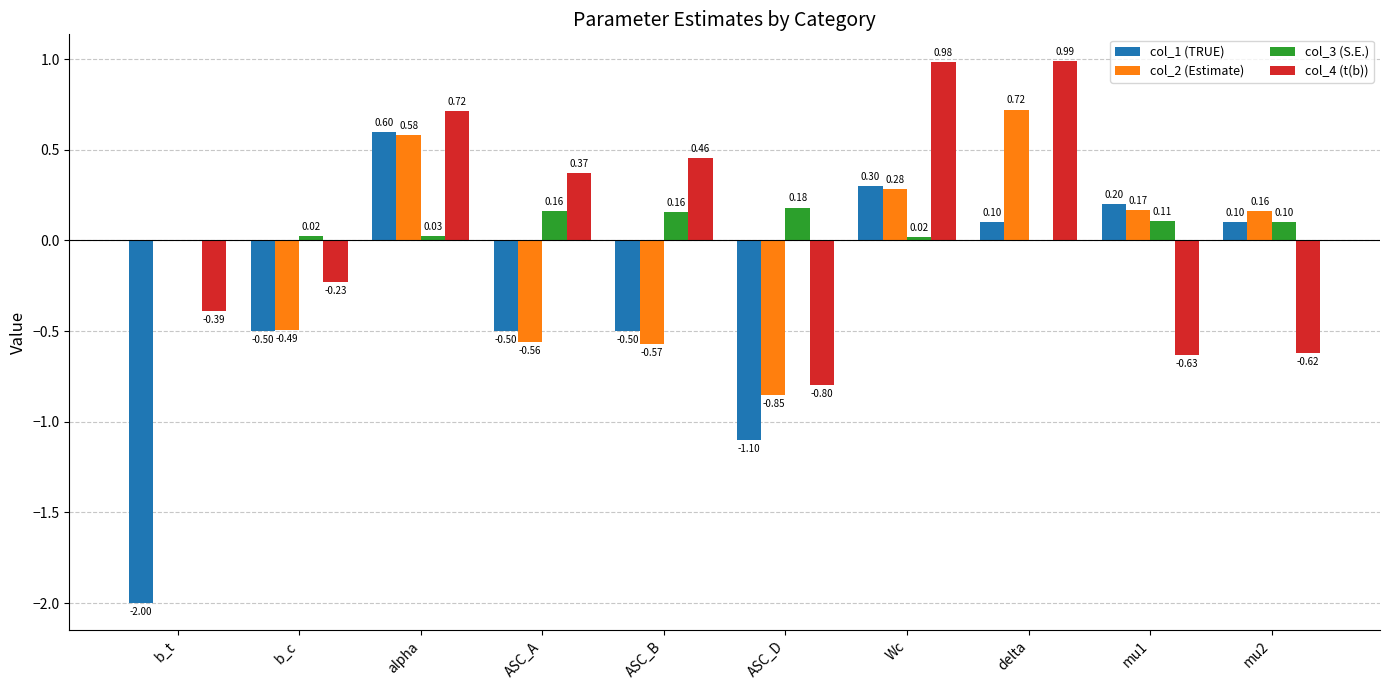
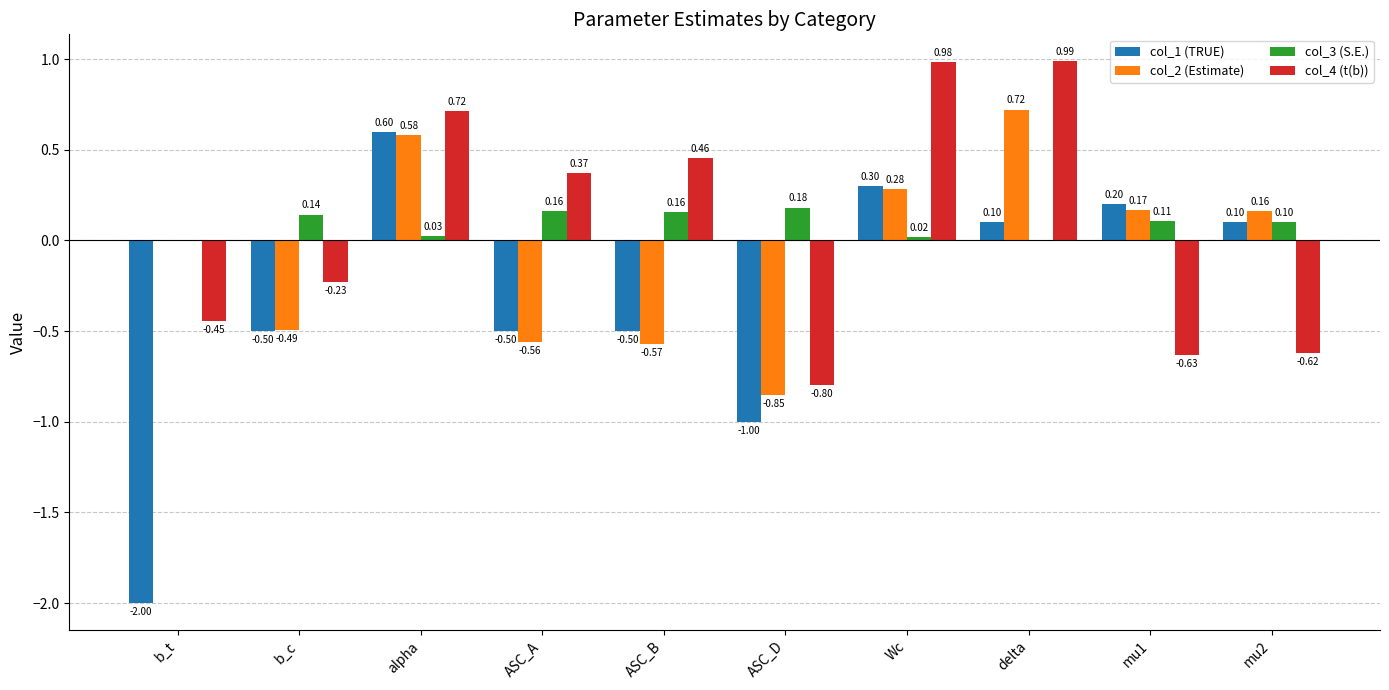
col_4 (t(b)), b_t: -0.39 -> -0.45
col_3 (S.E.), b_c: 0.02 -> 0.14
col_1 (TRUE), ASC_D: -1.10 -> -1.00
